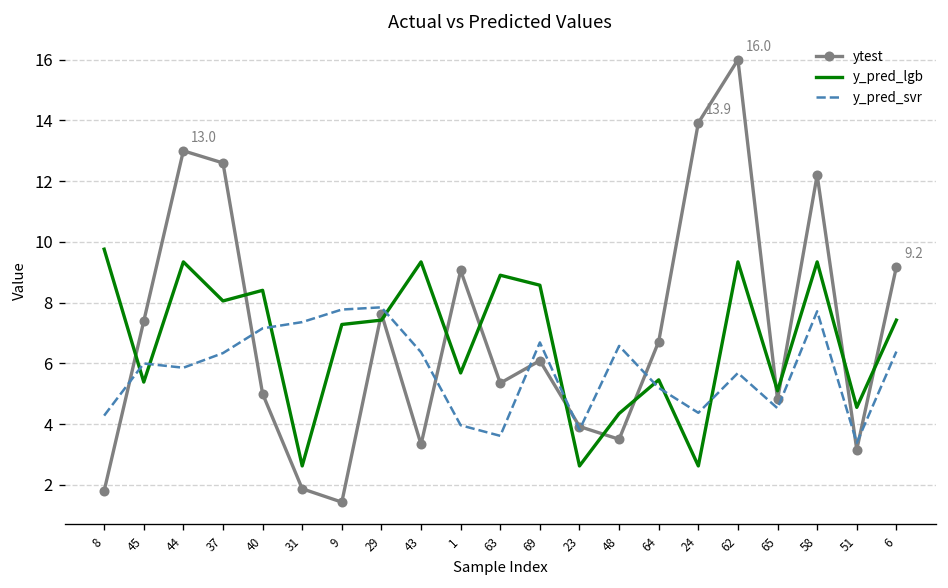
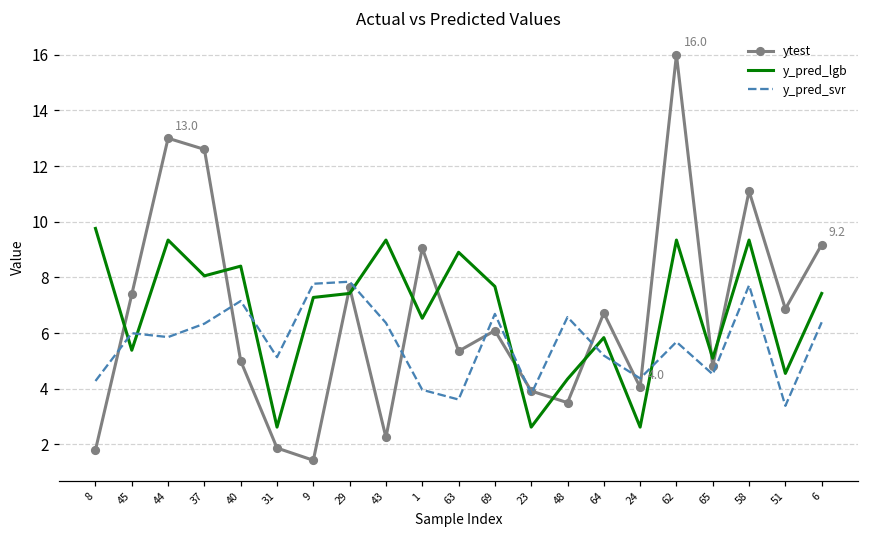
y_pred_svr, 31: 7.4 -> 5.1
ytest, 43: 3.3 -> 2.3
y_pred_lgb, 1: 5.7 -> 6.5
y_pred_lgb, 69: 8.6 -> 7.7
y_pred_lgb, 64: 5.5 -> 5.8
ytest, 24: 13.9 -> 4.0
ytest, 58: 12.2 -> 11.1
ytest, 51: 3.2 -> 6.9
